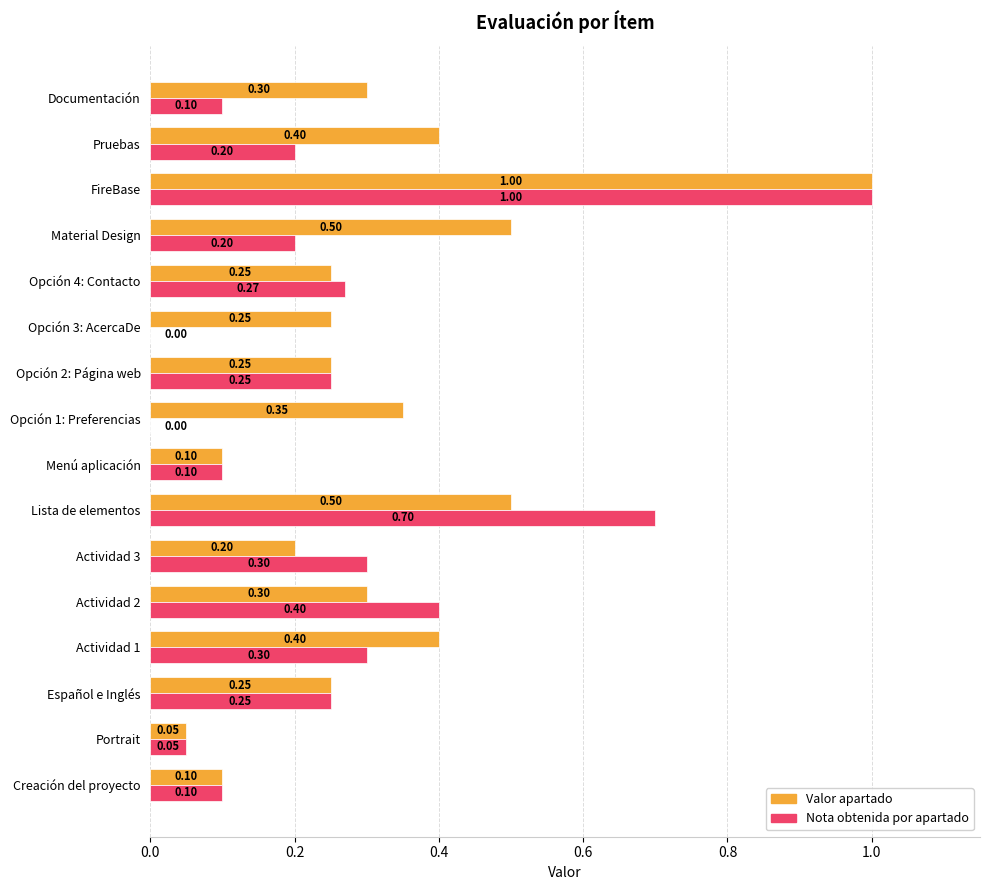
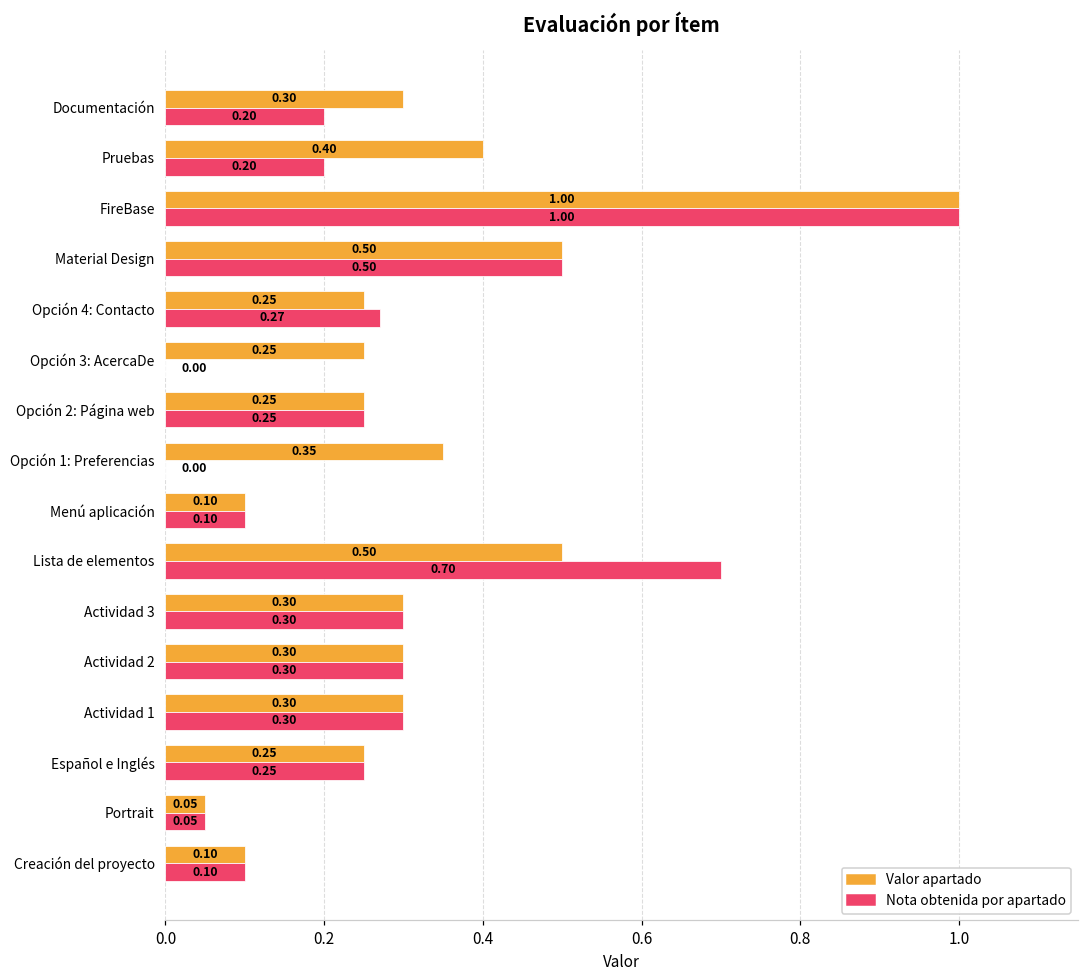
Nota obtenida por apartado, Documentación: 0.10 -> 0.20
Nota obtenida por apartado, Material Design: 0.20 -> 0.50
Valor apartado, Actividad 3: 0.20 -> 0.30
Nota obtenida por apartado, Actividad 2: 0.40 -> 0.30
Valor apartado, Actividad 1: 0.40 -> 0.30
